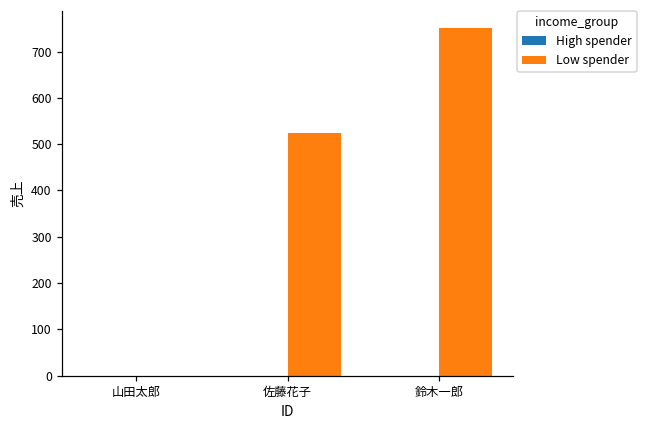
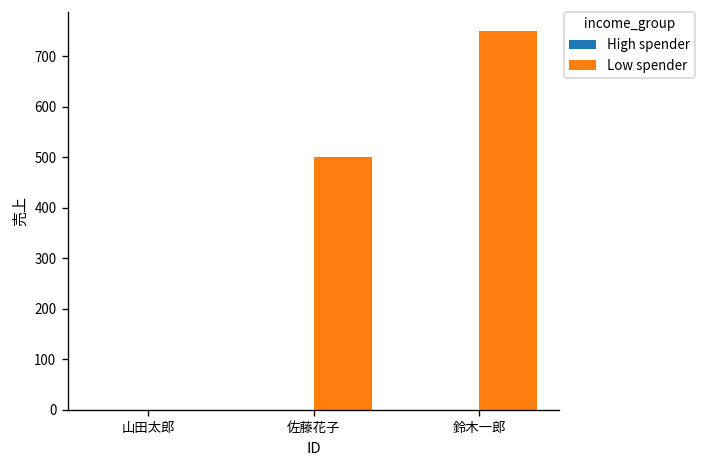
Low spender, 佐藤花子: 520 -> 500
